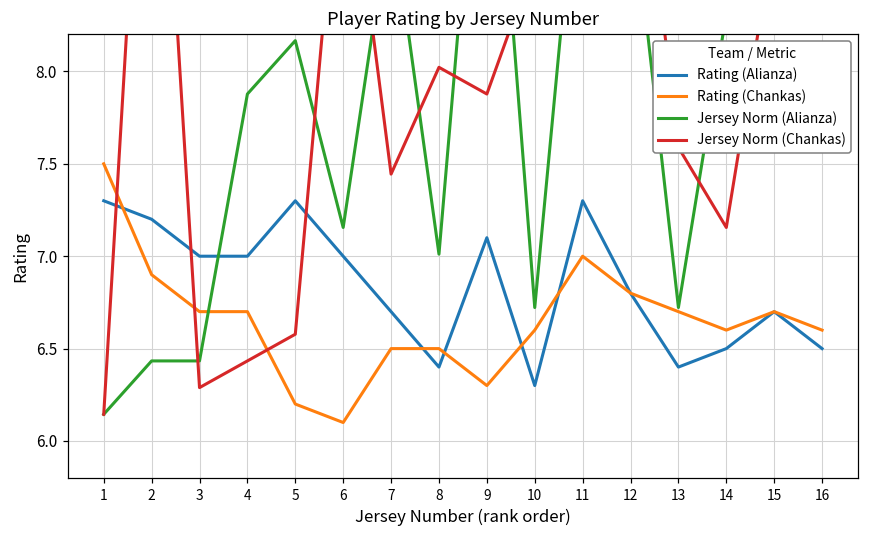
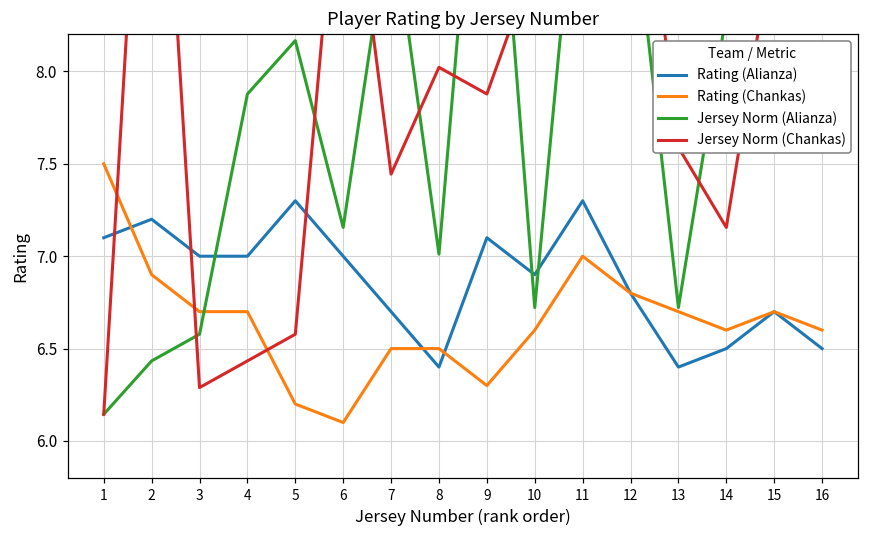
Rating (Alianza), 1: 7.3 -> 7.1
Jersey Norm (Alianza), 3: 6.43 -> 6.58
Rating (Alianza), 10: 6.3 -> 6.9
